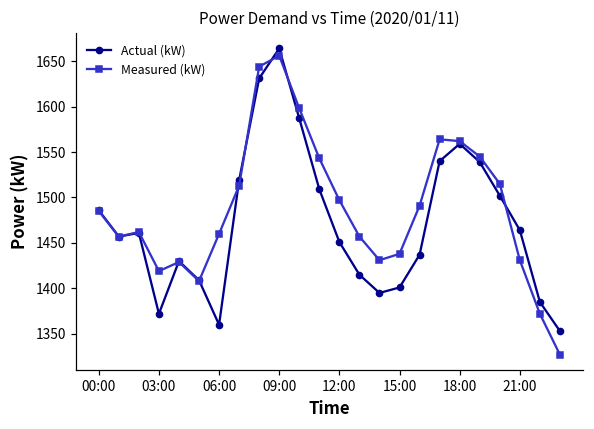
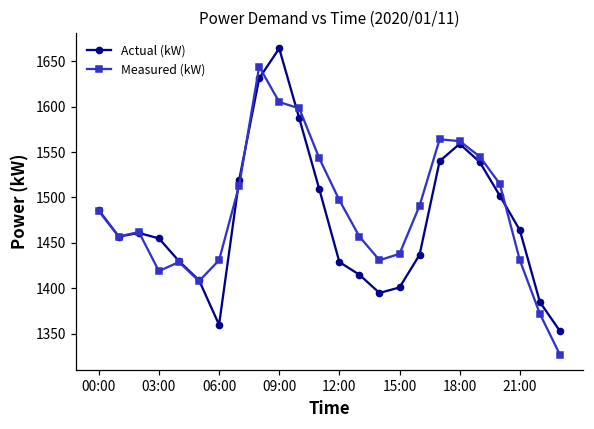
Actual (kW), 03:00: 1370 -> 1460
Measured (kW), 06:00: 1460 -> 1430
Measured (kW), 09:00: 1660 -> 1610
Actual (kW), 12:00: 1450 -> 1430
